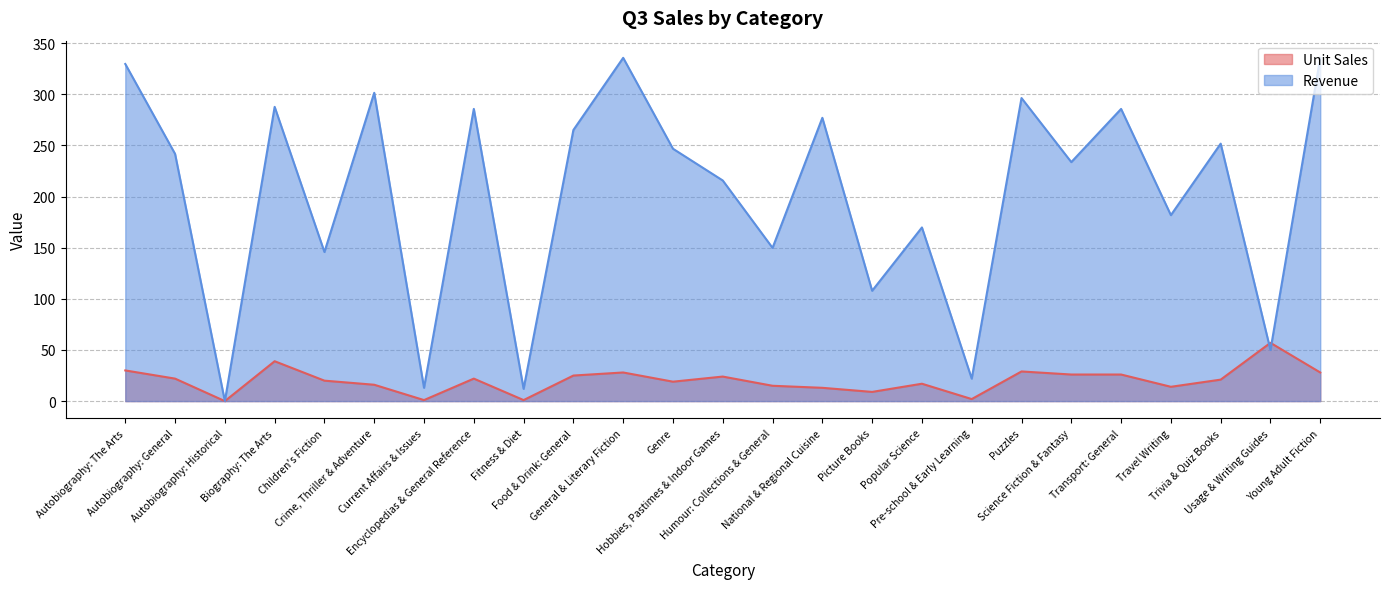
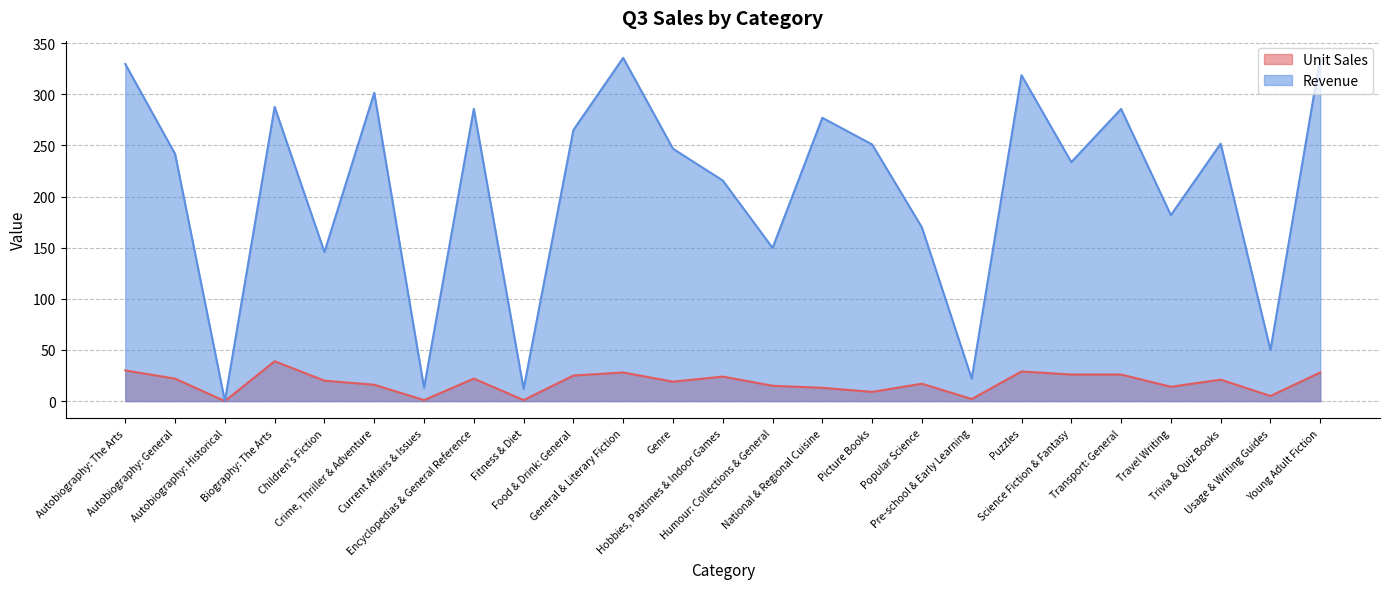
Revenue, Picture Books: 108 -> 251
Revenue, Puzzles: 296 -> 319
Unit Sales, Usage & Writing Guides: 57 -> 5
